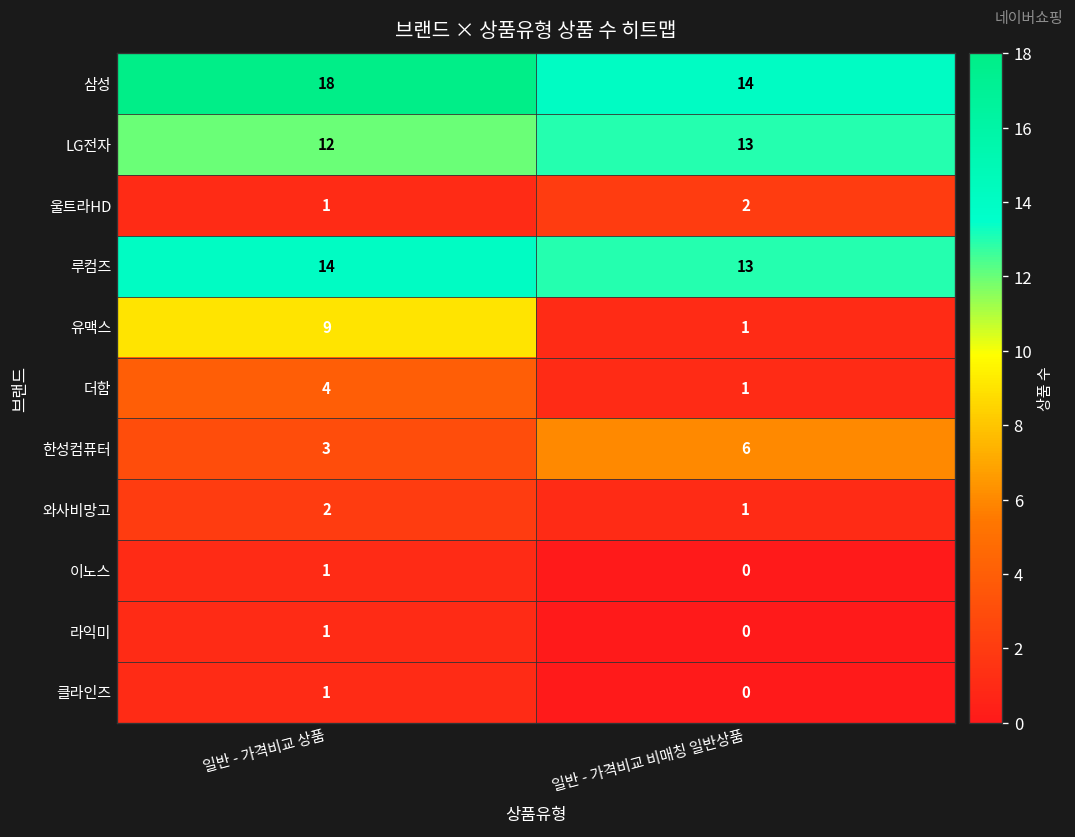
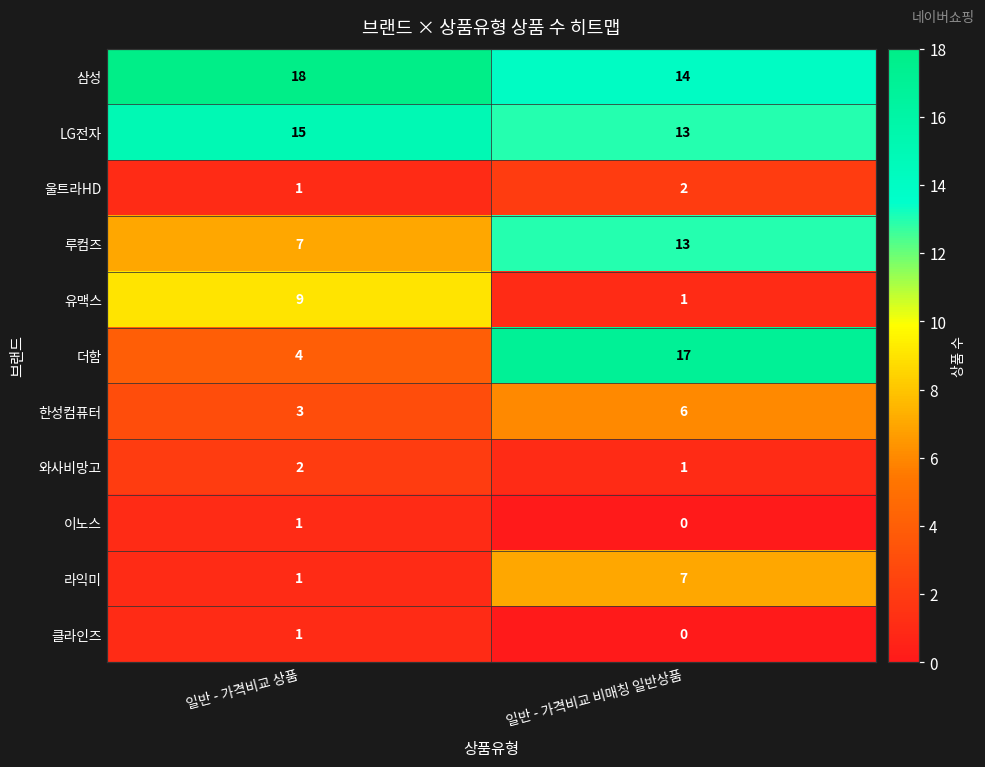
LG전자, 일반 - 가격비교 상품: 12 -> 15
루컴즈, 일반 - 가격비교 상품: 14 -> 7
더함, 일반 - 가격비교 비매칭 일반상품: 1 -> 17
라익미, 일반 - 가격비교 비매칭 일반상품: 0 -> 7
